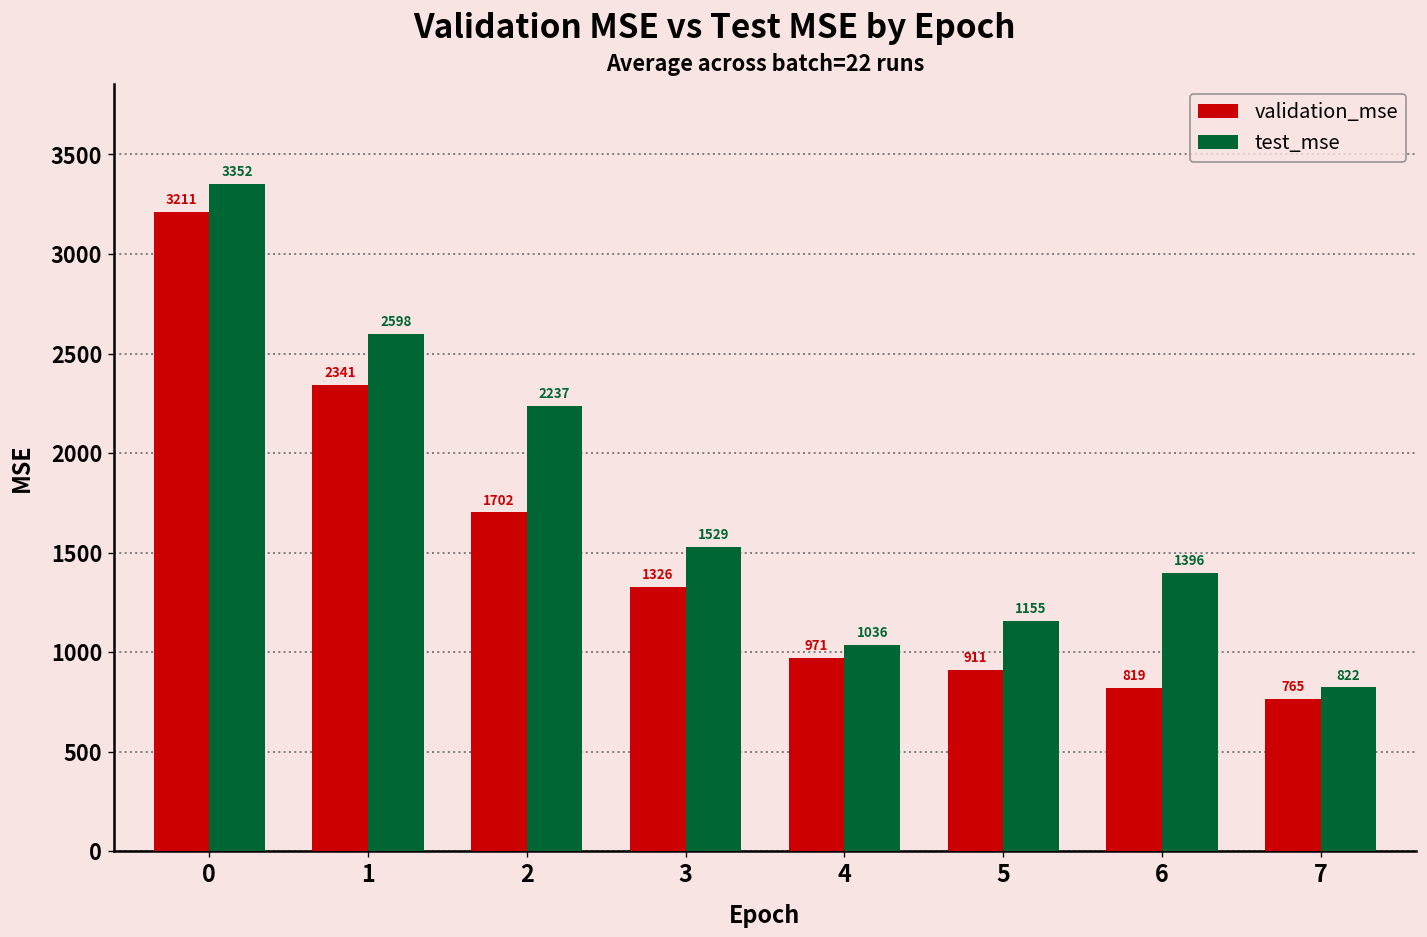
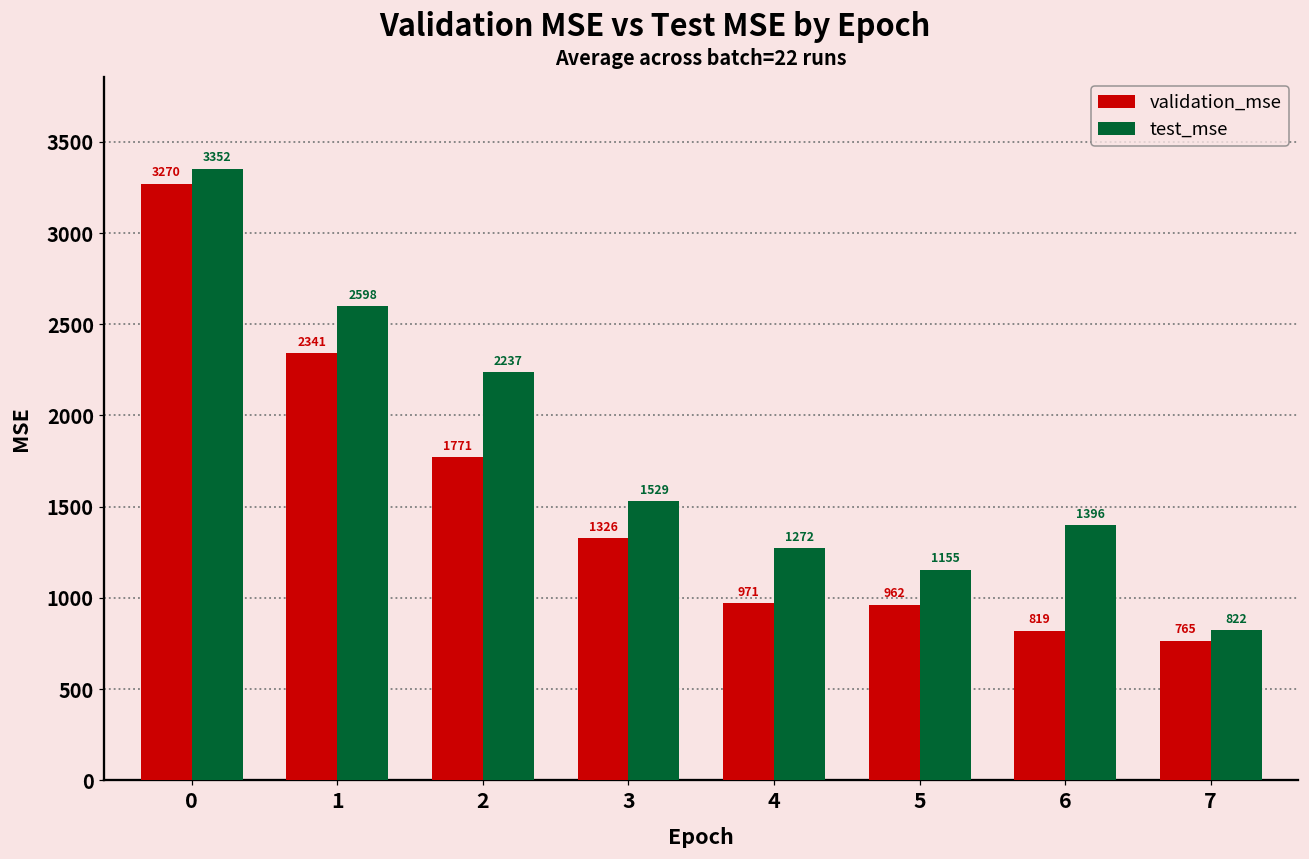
validation_mse, 0: 3211 -> 3270
validation_mse, 2: 1702 -> 1771
test_mse, 4: 1036 -> 1272
validation_mse, 5: 911 -> 962
